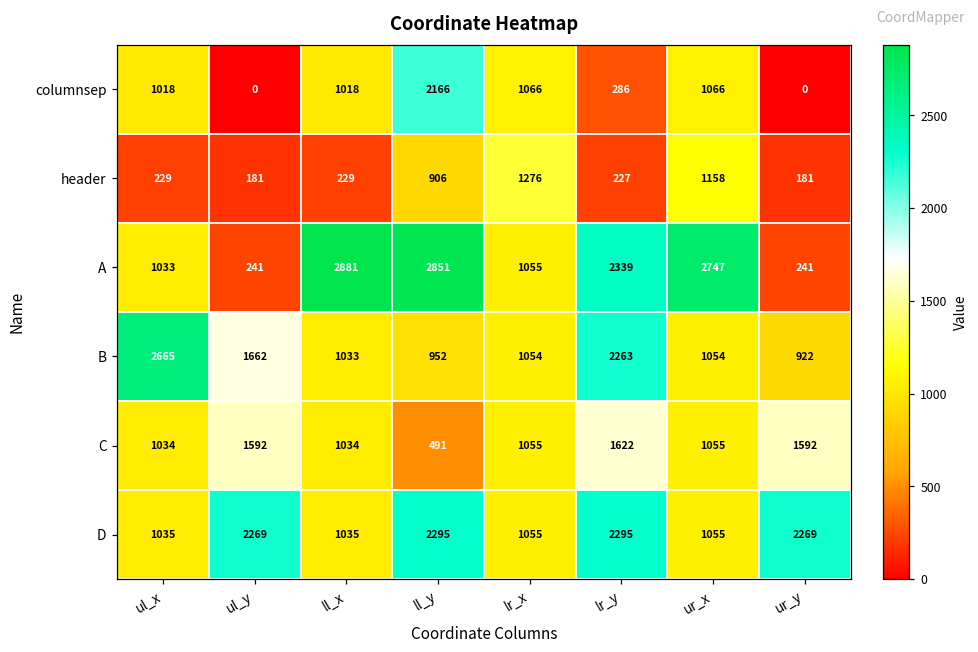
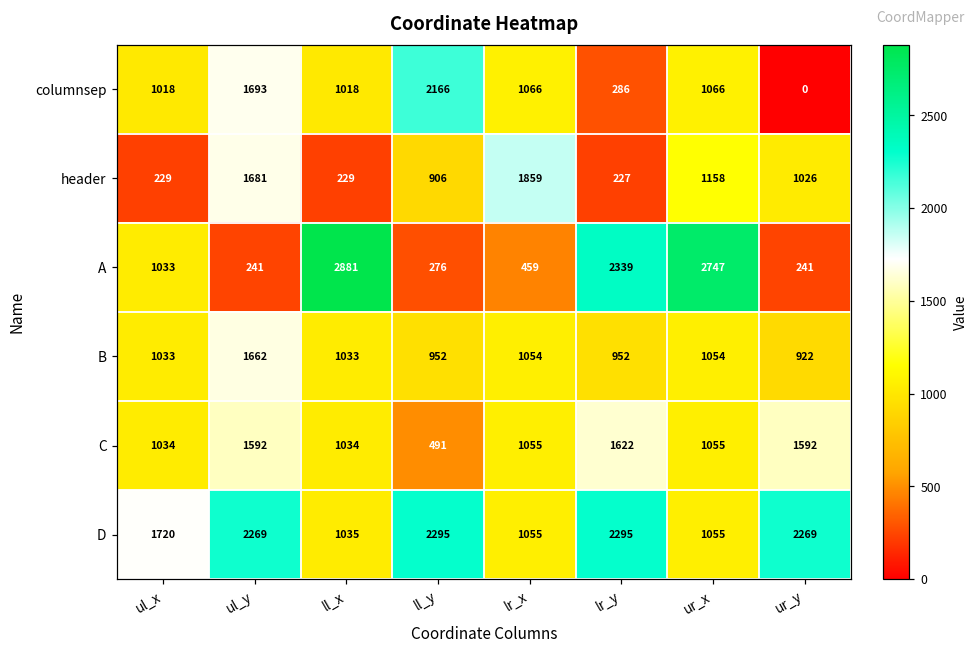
columnsep, ul_y: 0 -> 1693
header, ul_y: 181 -> 1681
header, lr_x: 1276 -> 1859
header, ur_y: 181 -> 1026
A, ll_y: 2851 -> 276
A, lr_x: 1055 -> 459
B, ul_x: 2665 -> 1033
B, lr_y: 2263 -> 952
D, ul_x: 1035 -> 1720
